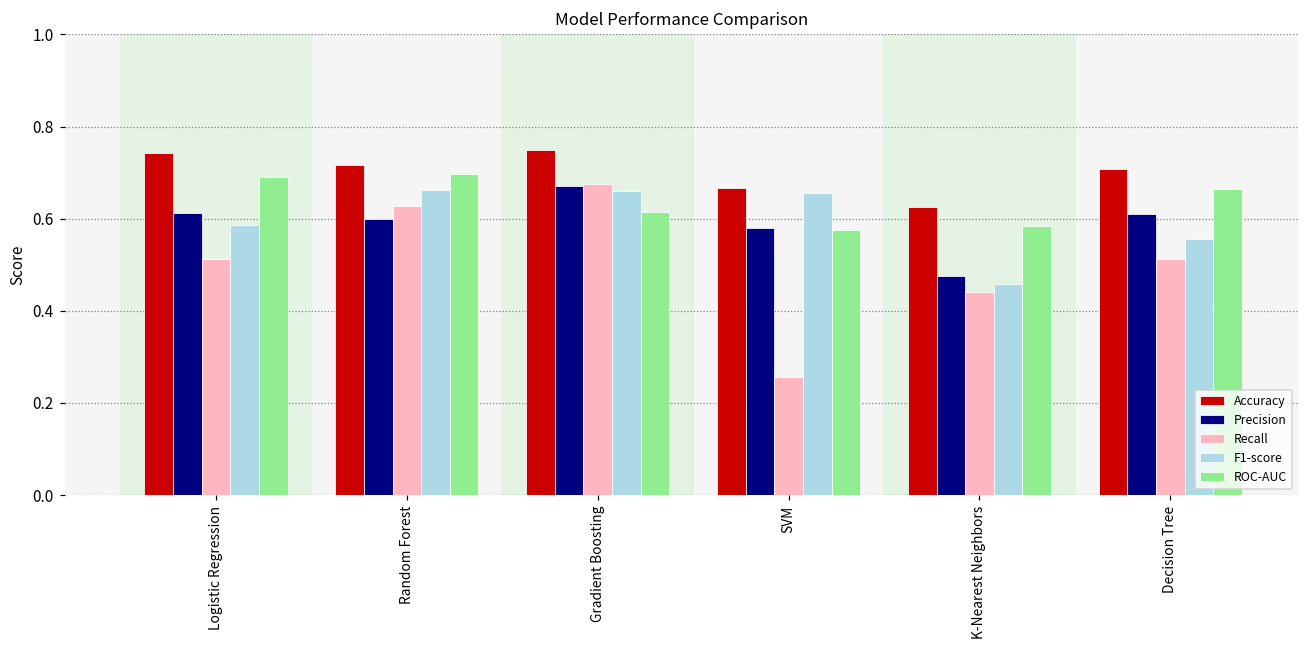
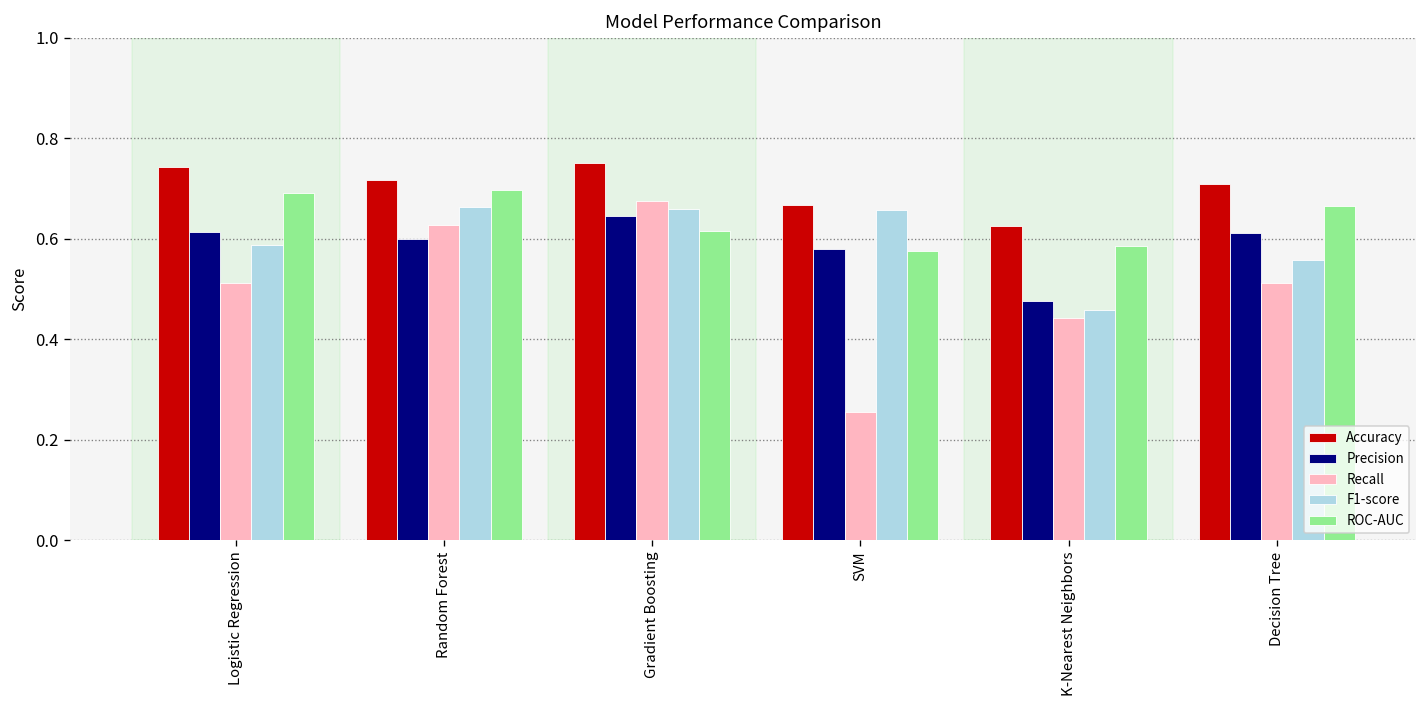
Precision, Gradient Boosting: 0.67 -> 0.64
